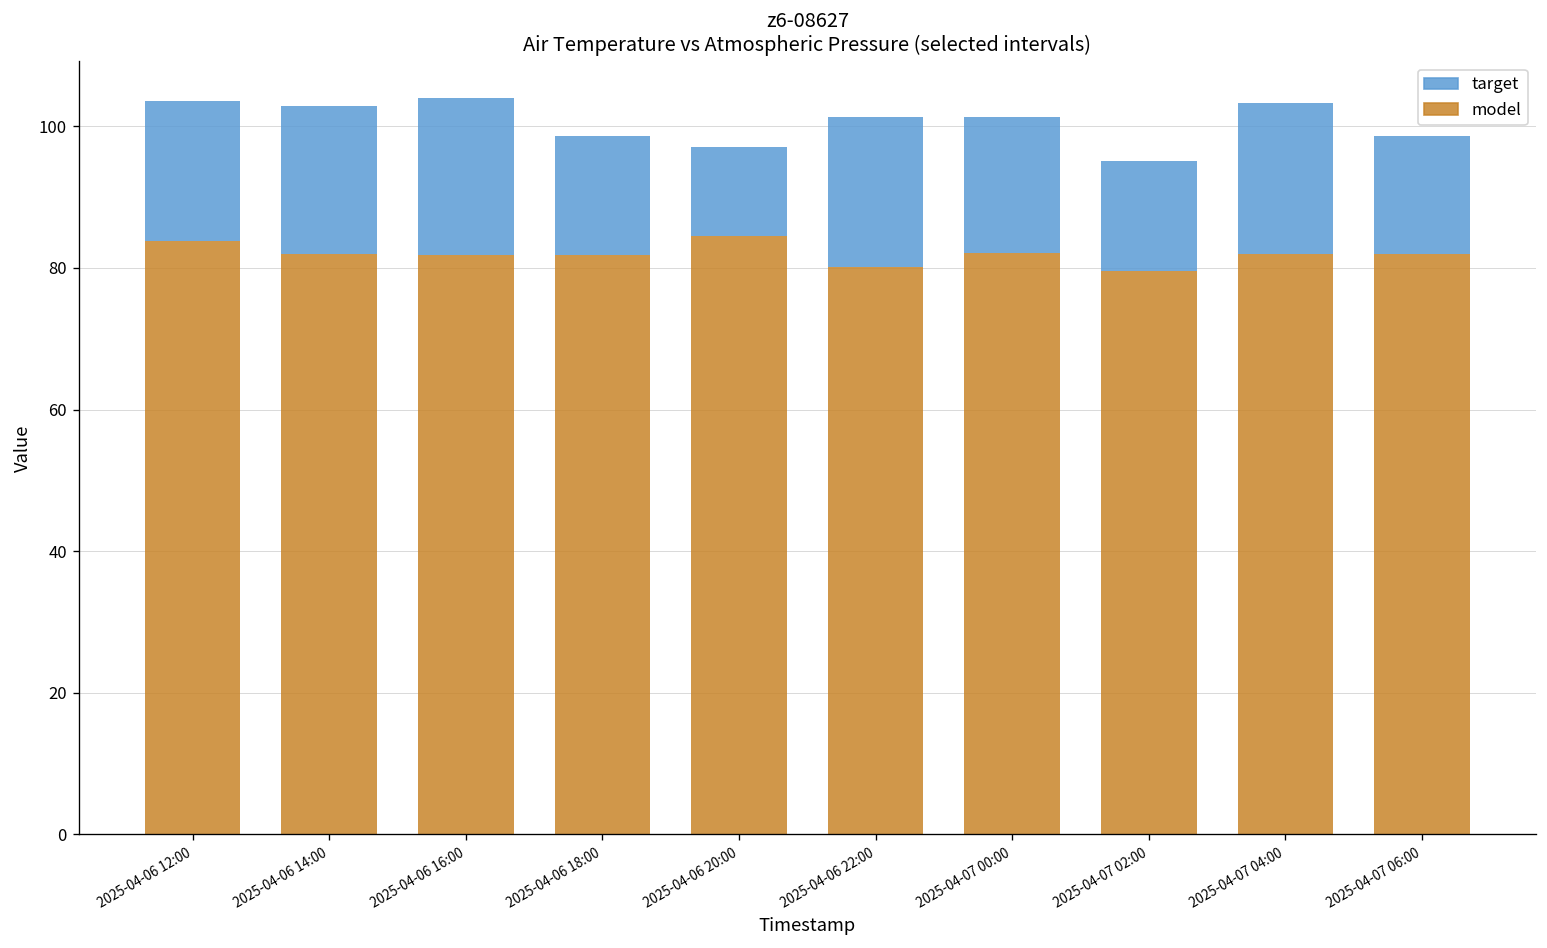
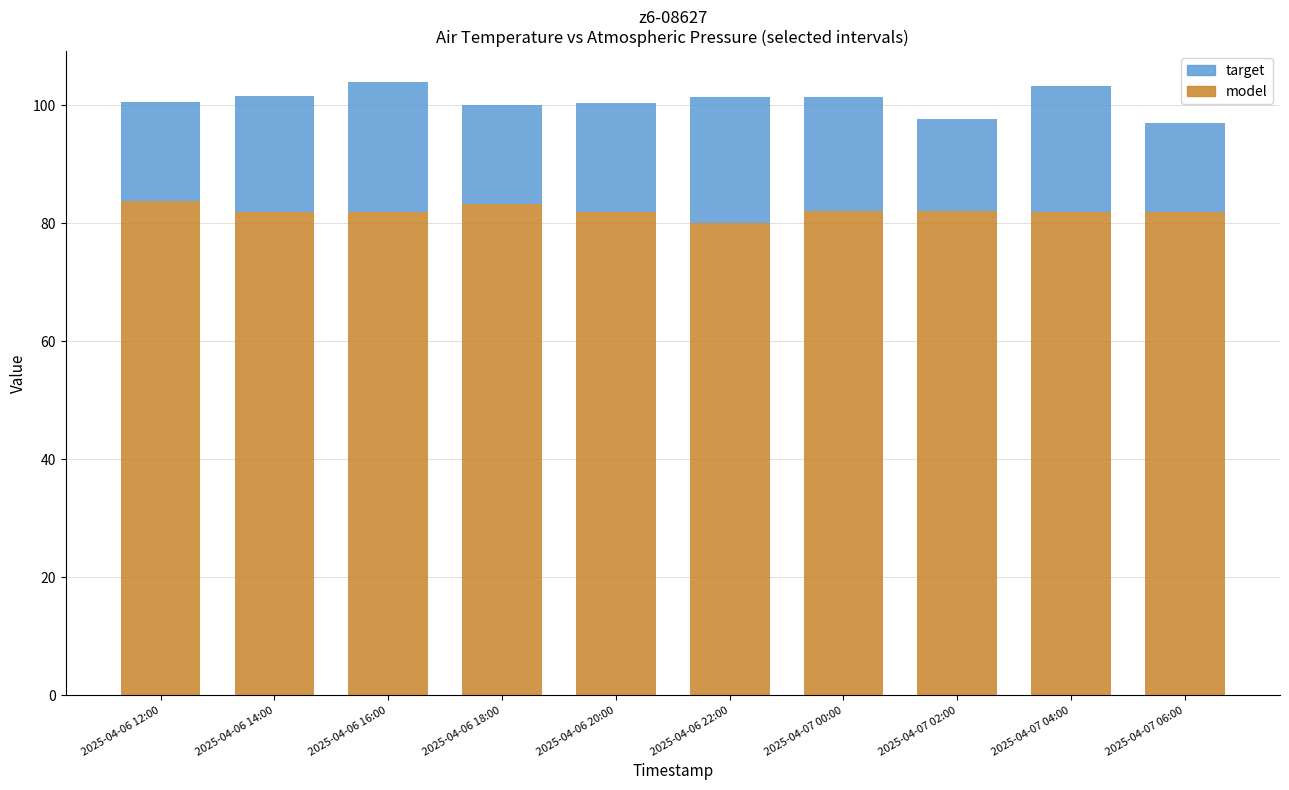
target, 2025-04-06 12:00: 20 -> 17
target, 2025-04-06 14:00: 21 -> 20
model, 2025-04-06 18:00: 82 -> 83
model, 2025-04-06 20:00: 84 -> 82
target, 2025-04-06 20:00: 13 -> 18
model, 2025-04-07 02:00: 80 -> 82
target, 2025-04-07 06:00: 17 -> 15
